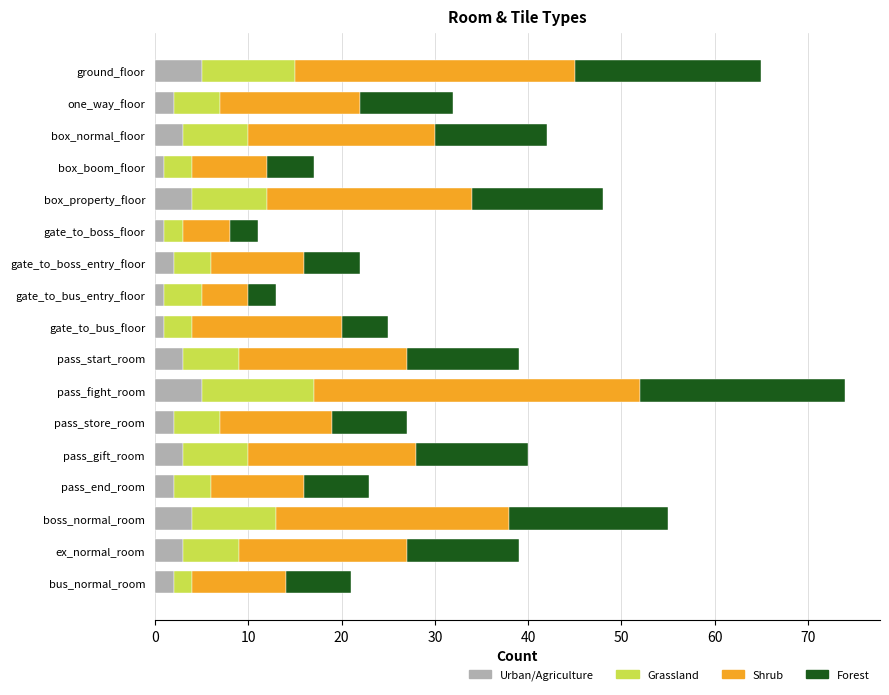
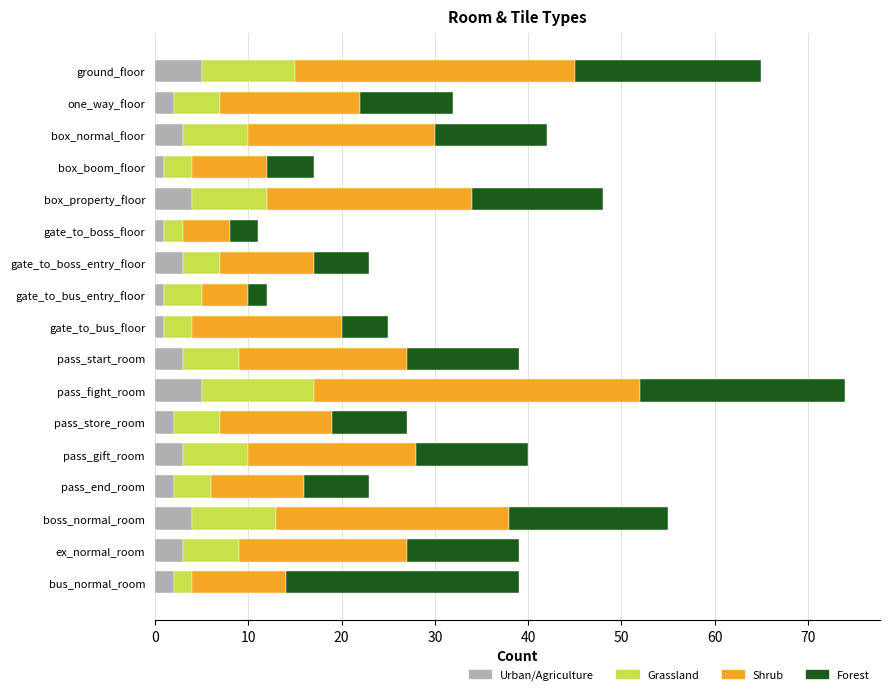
Urban/Agriculture, gate_to_boss_entry_floor: 2 -> 3
Forest, gate_to_bus_entry_floor: 3 -> 2
Forest, bus_normal_room: 7 -> 25
